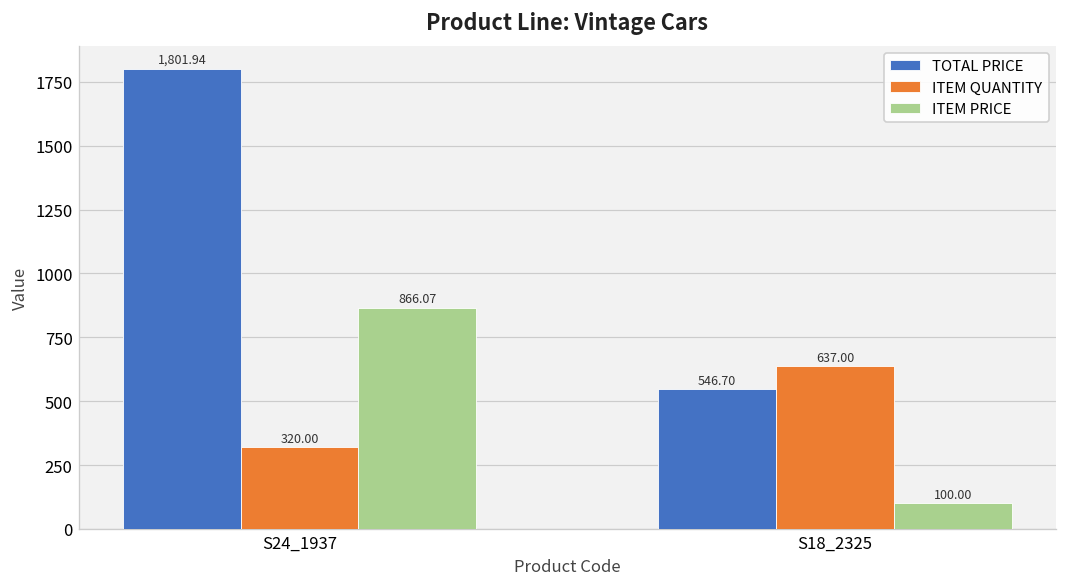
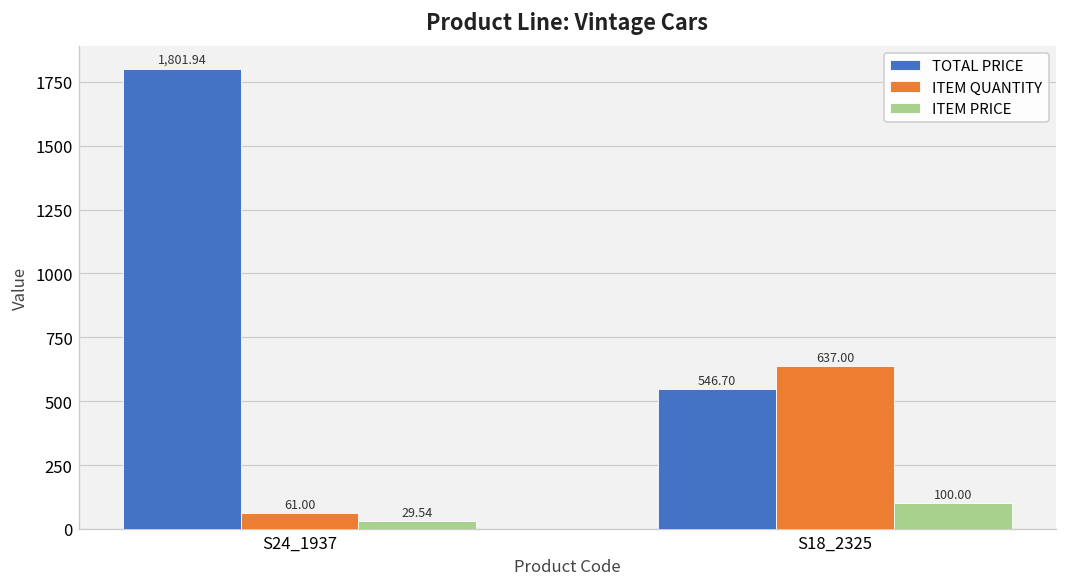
ITEM QUANTITY, S24_1937: 320.00 -> 61.00
ITEM PRICE, S24_1937: 866.07 -> 29.54
